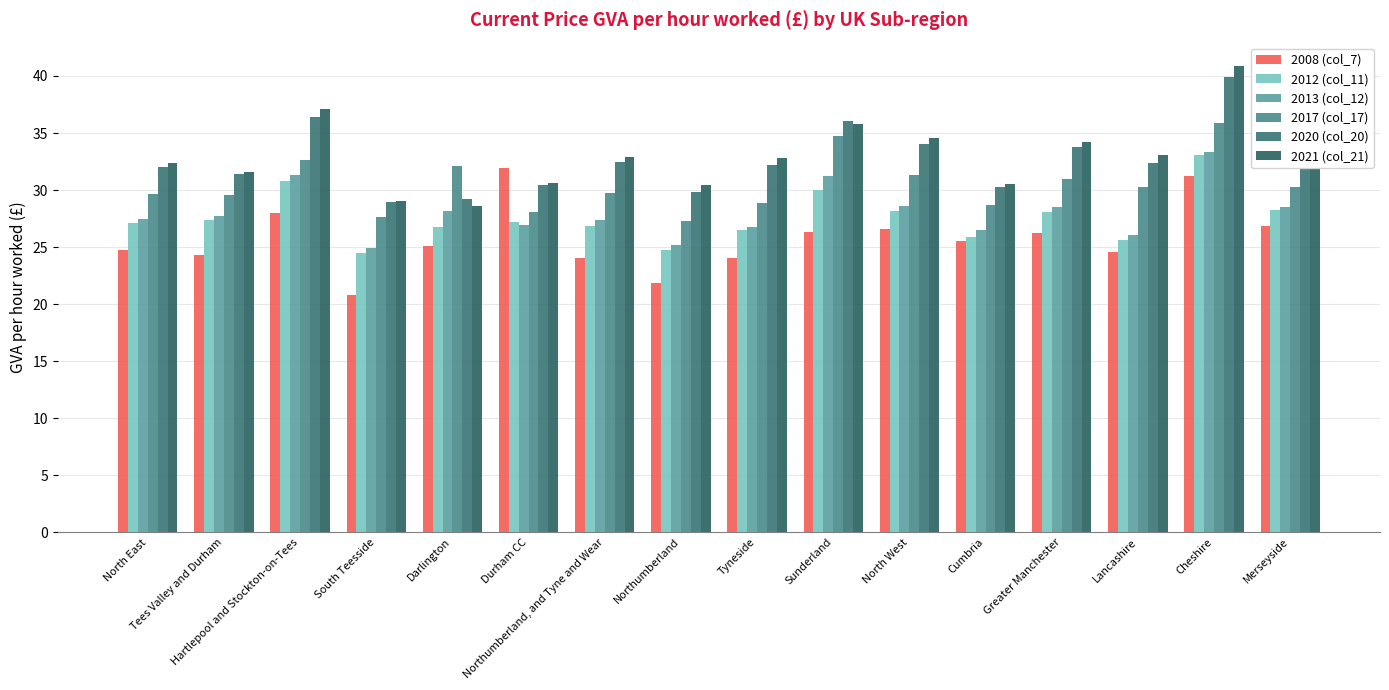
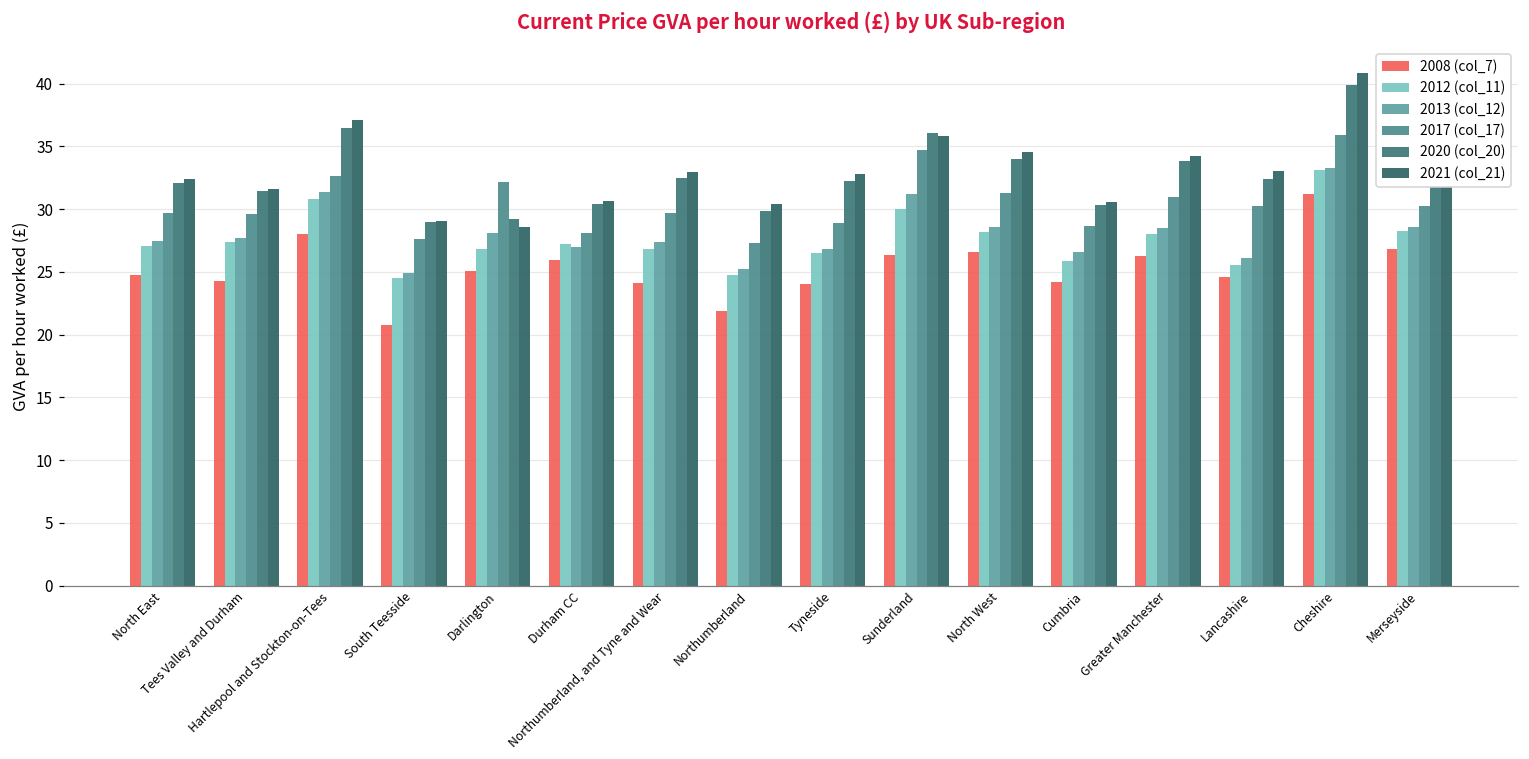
2008 (col_7), Durham CC: 31.9 -> 25.9
2008 (col_7), Cumbria: 25.6 -> 24.2
